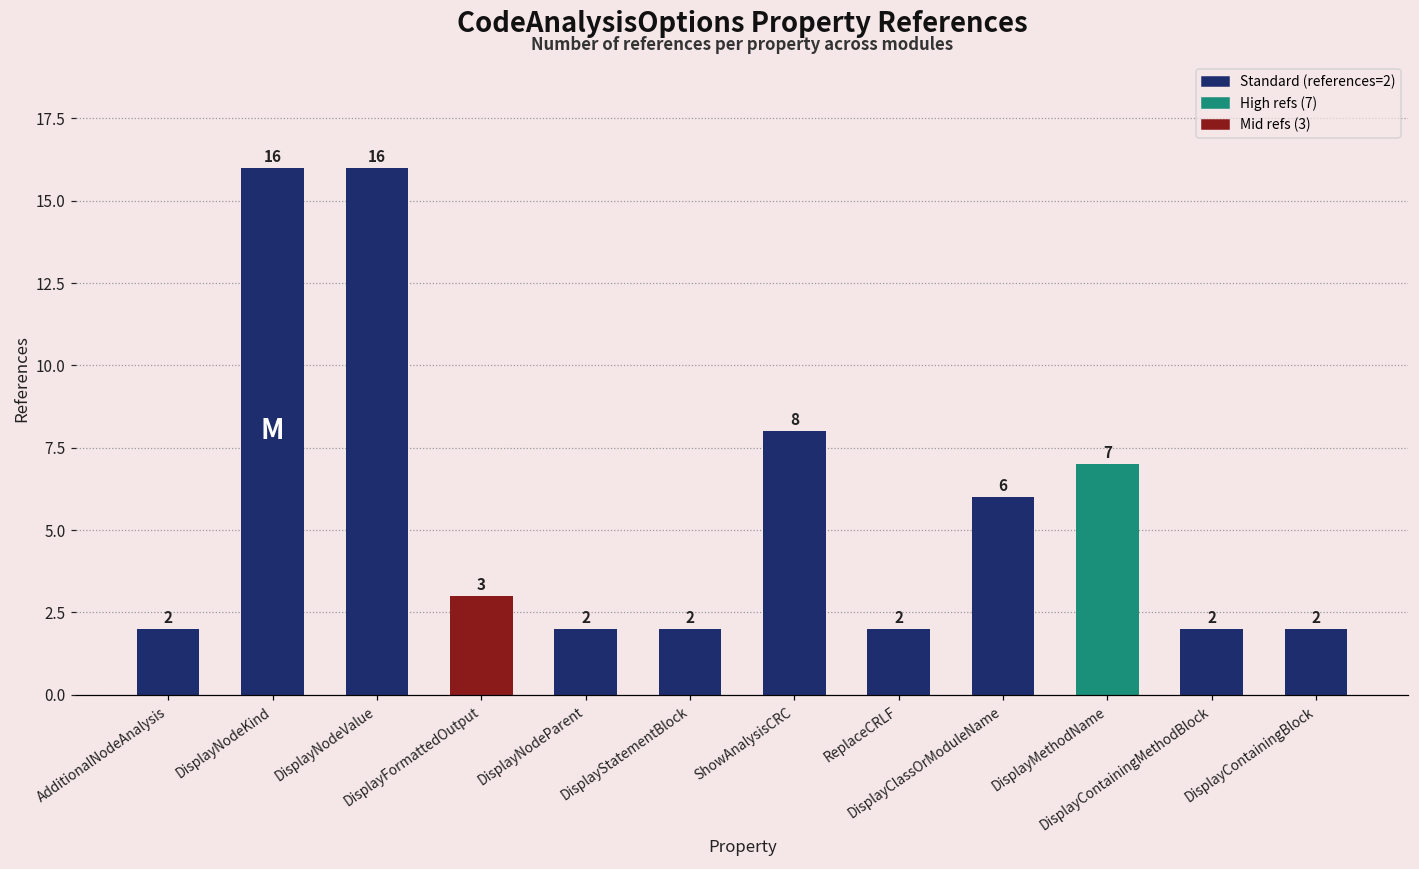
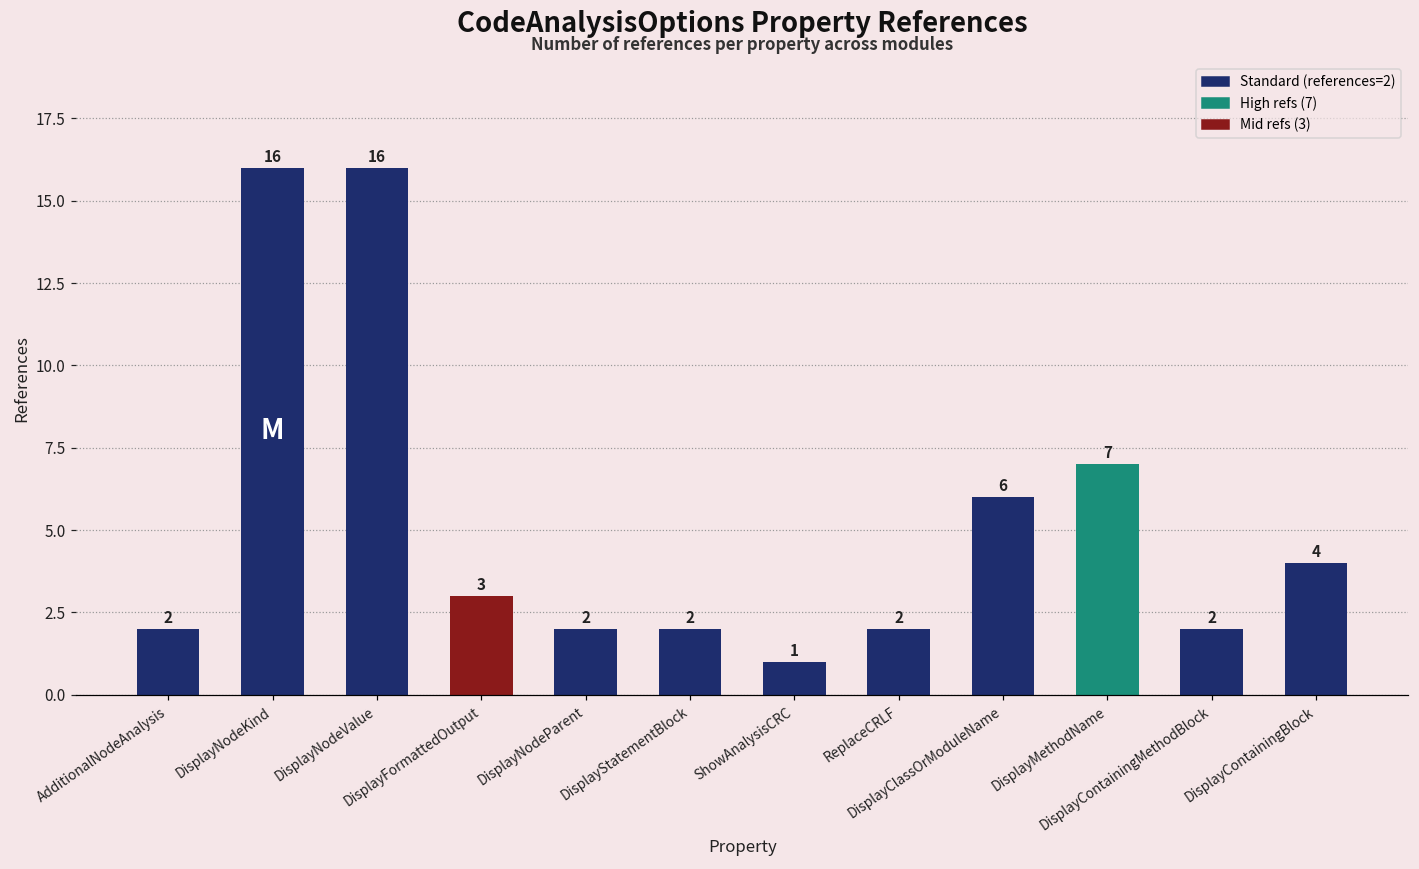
ShowAnalysisCRC: 8 -> 1
DisplayContainingBlock: 2 -> 4
